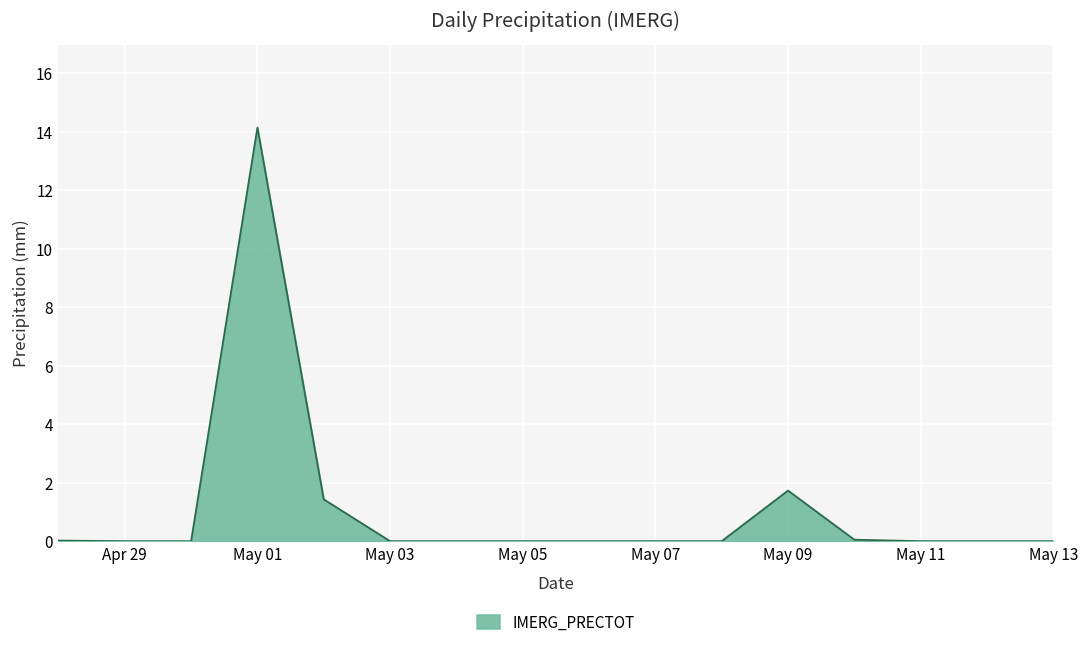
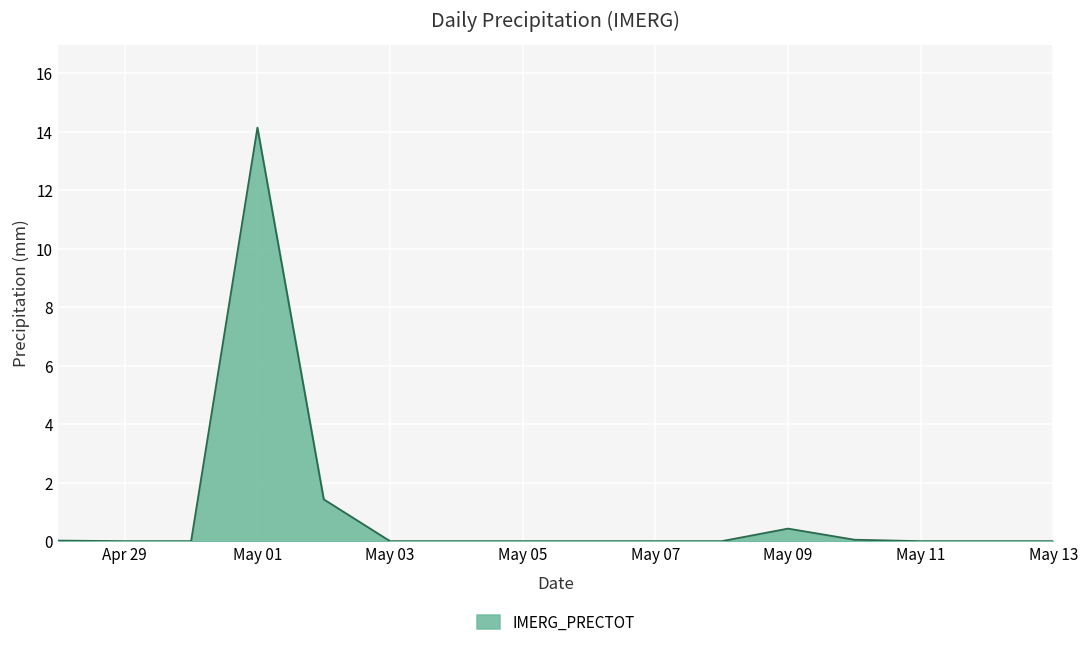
May 09: 1.7 -> 0.4
